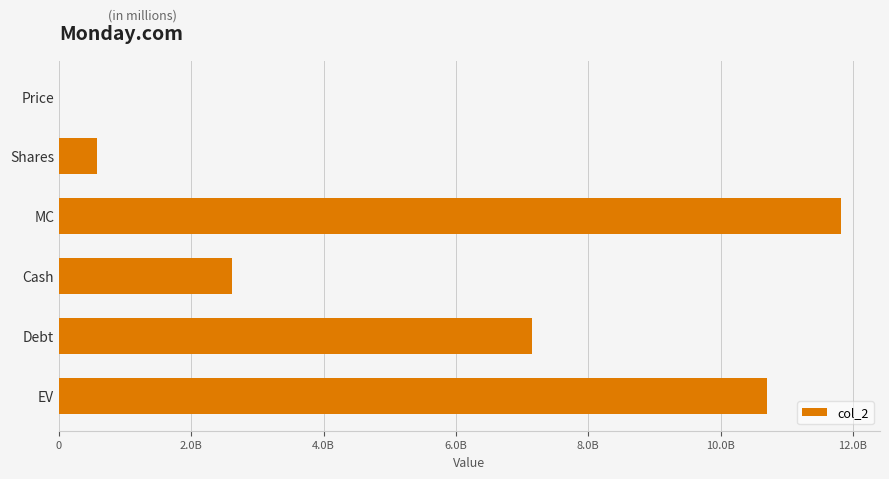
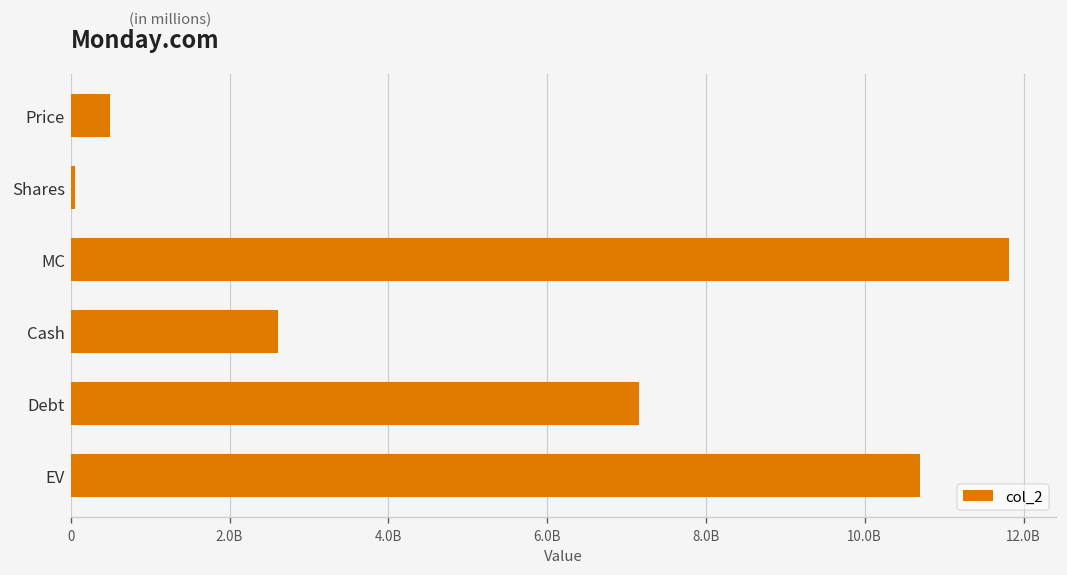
Price: 0 -> 500000000
Shares: 600000000 -> 100000000
